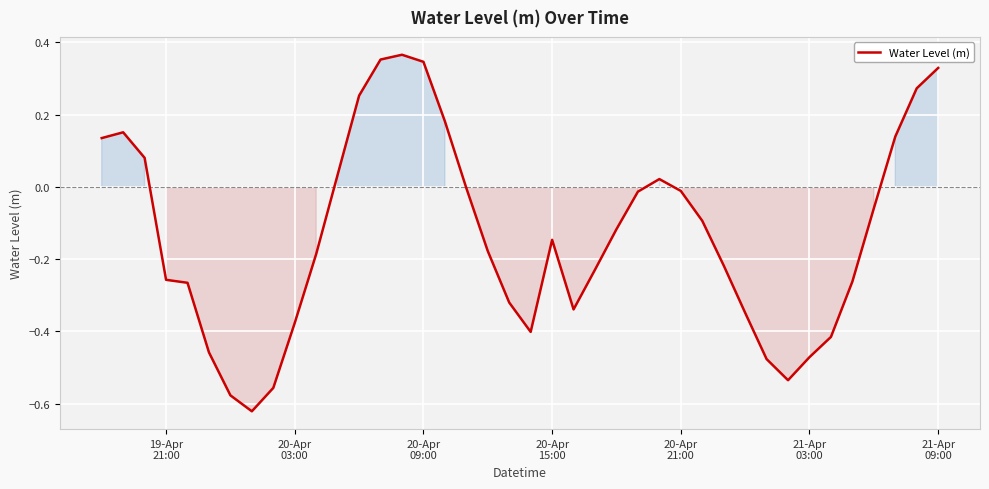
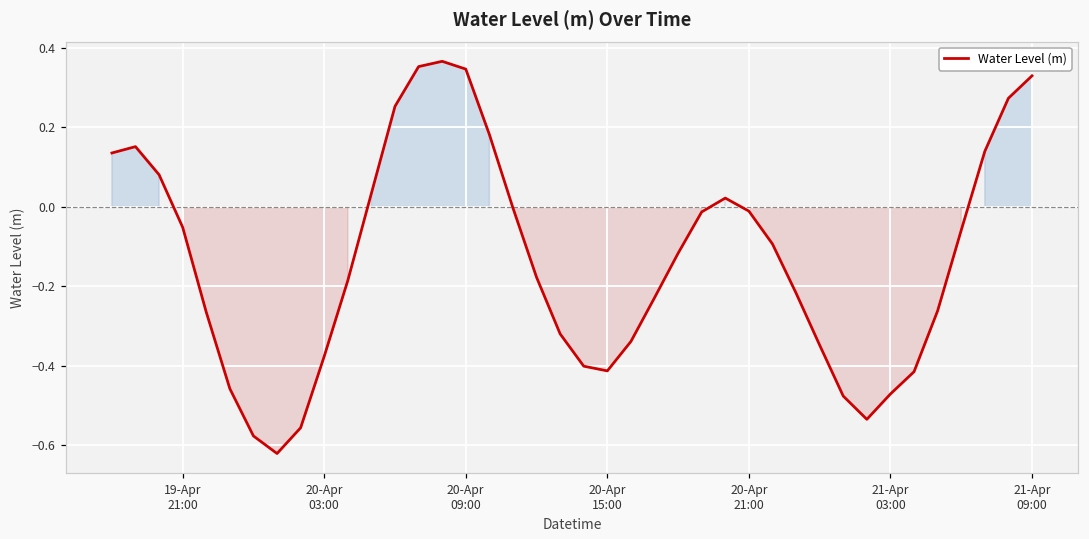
19-Apr 21:00: -0.26 -> -0.05
20-Apr 15:00: -0.15 -> -0.41
